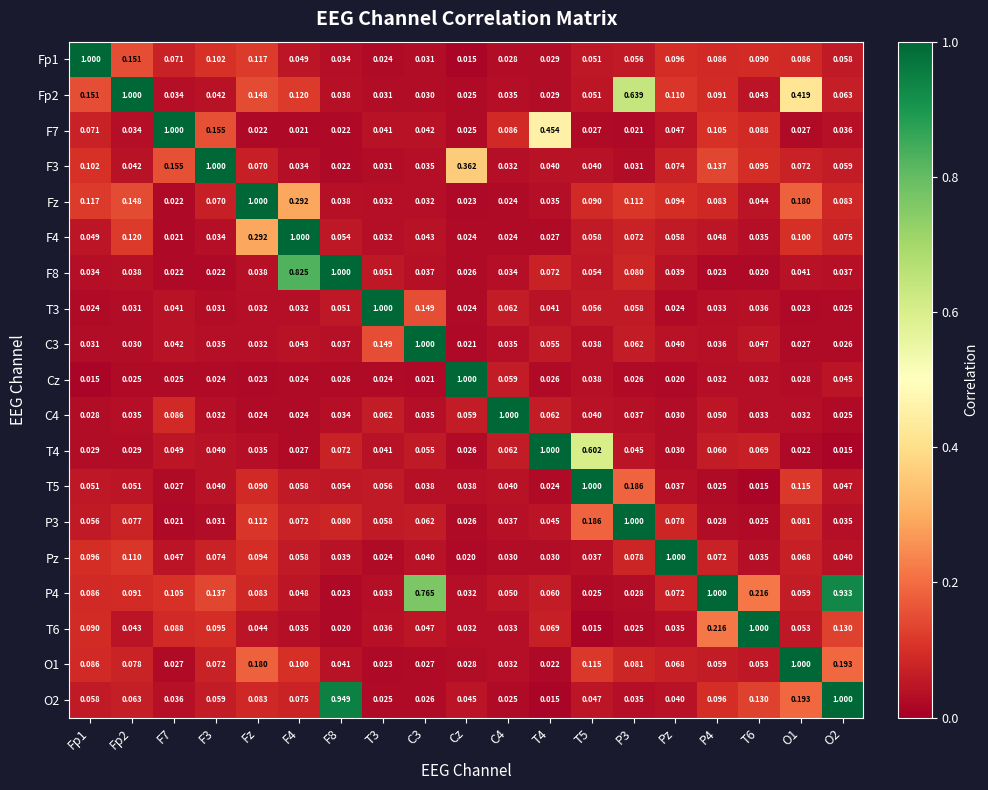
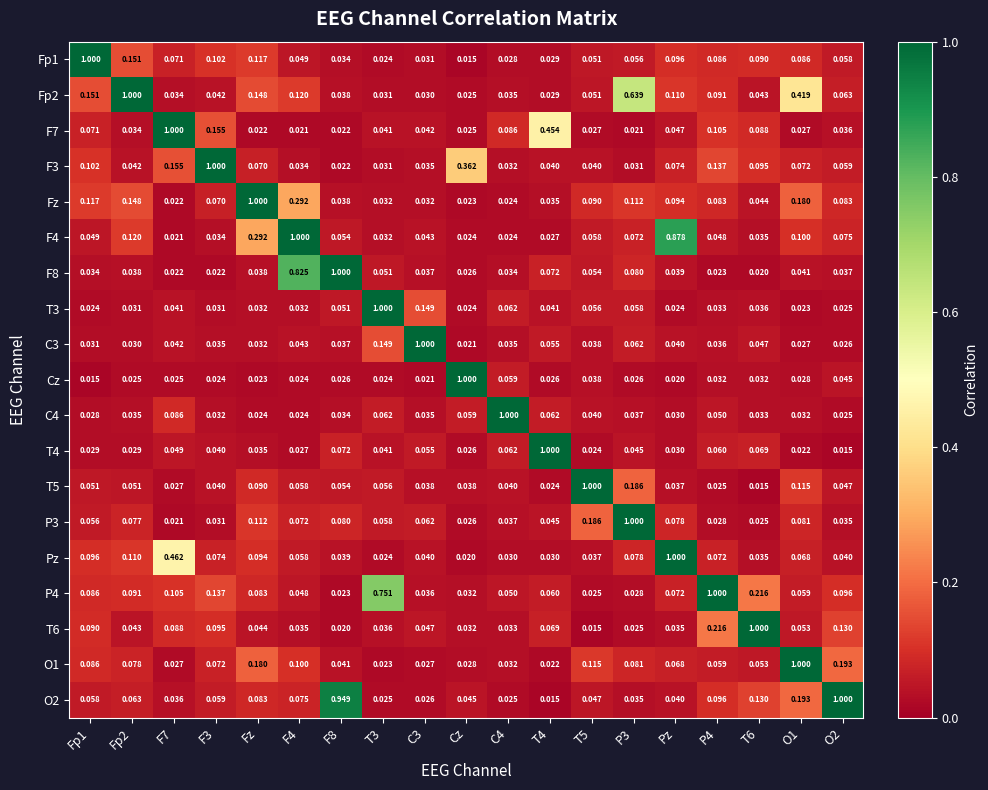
F4, Pz: 0.058 -> 0.878
T4, T5: 0.602 -> 0.024
Pz, F7: 0.047 -> 0.462
P4, T3: 0.033 -> 0.751
P4, C3: 0.765 -> 0.036
P4, O2: 0.933 -> 0.096
